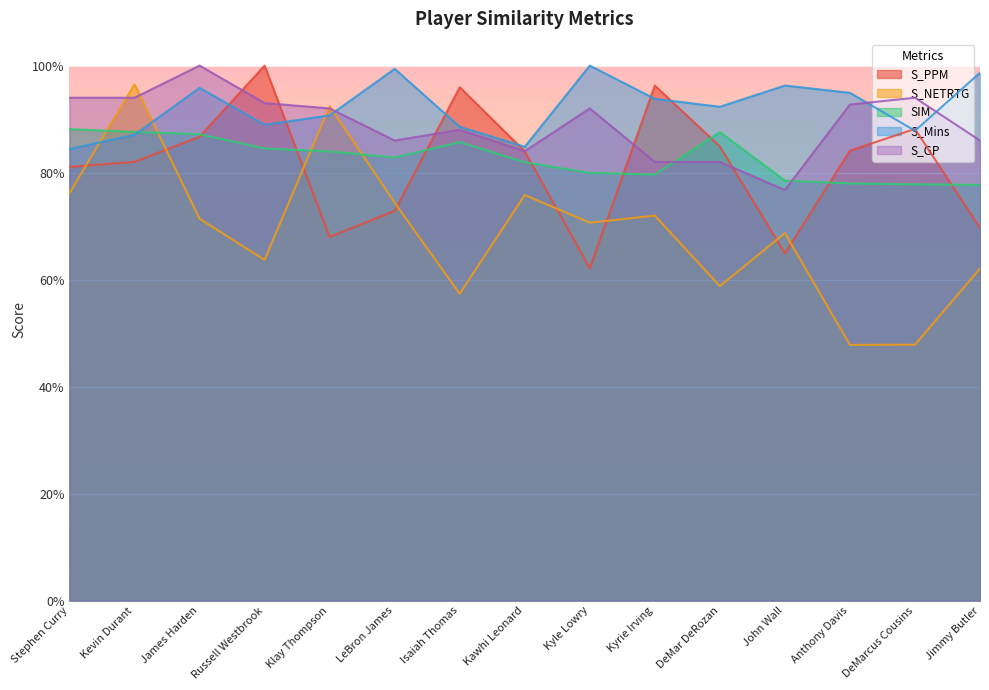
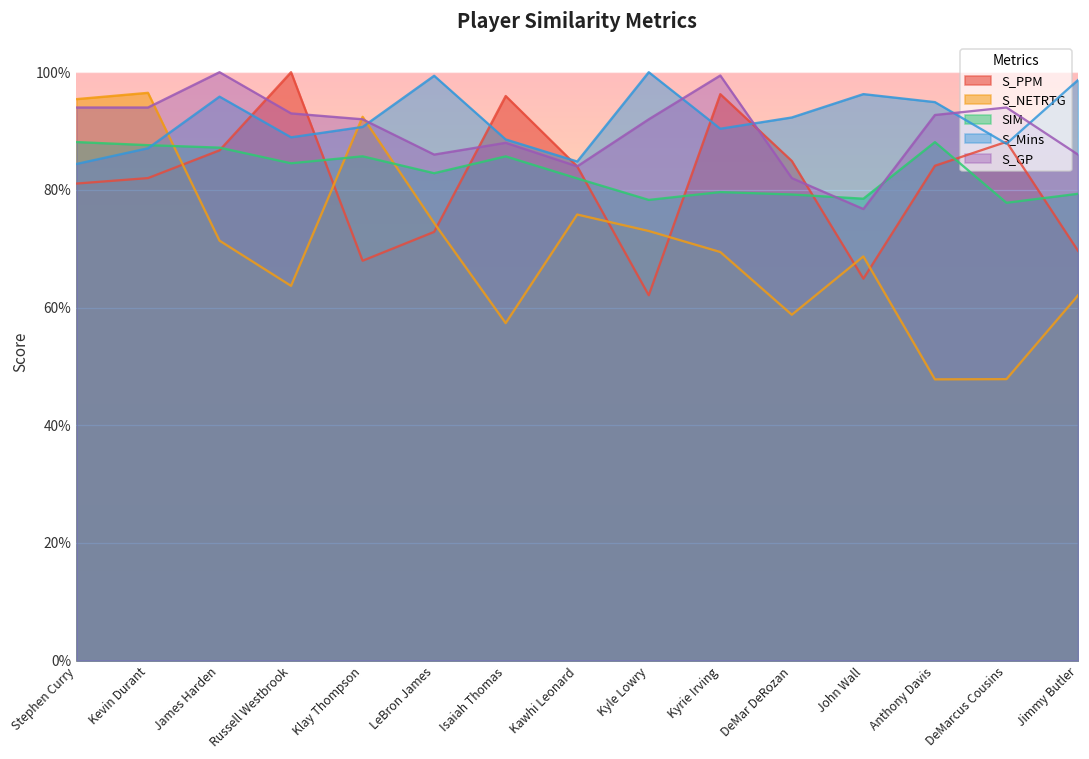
S_NETRTG, Stephen Curry: 76% -> 95%
SIM, Klay Thompson: 84% -> 86%
S_NETRTG, Kyle Lowry: 71% -> 73%
SIM, Kyle Lowry: 80% -> 78%
S_NETRTG, Kyrie Irving: 72% -> 69%
S_Mins, Kyrie Irving: 94% -> 90%
S_GP, Kyrie Irving: 82% -> 99%
SIM, DeMar DeRozan: 88% -> 79%
SIM, Anthony Davis: 78% -> 88%
SIM, Jimmy Butler: 78% -> 79%
